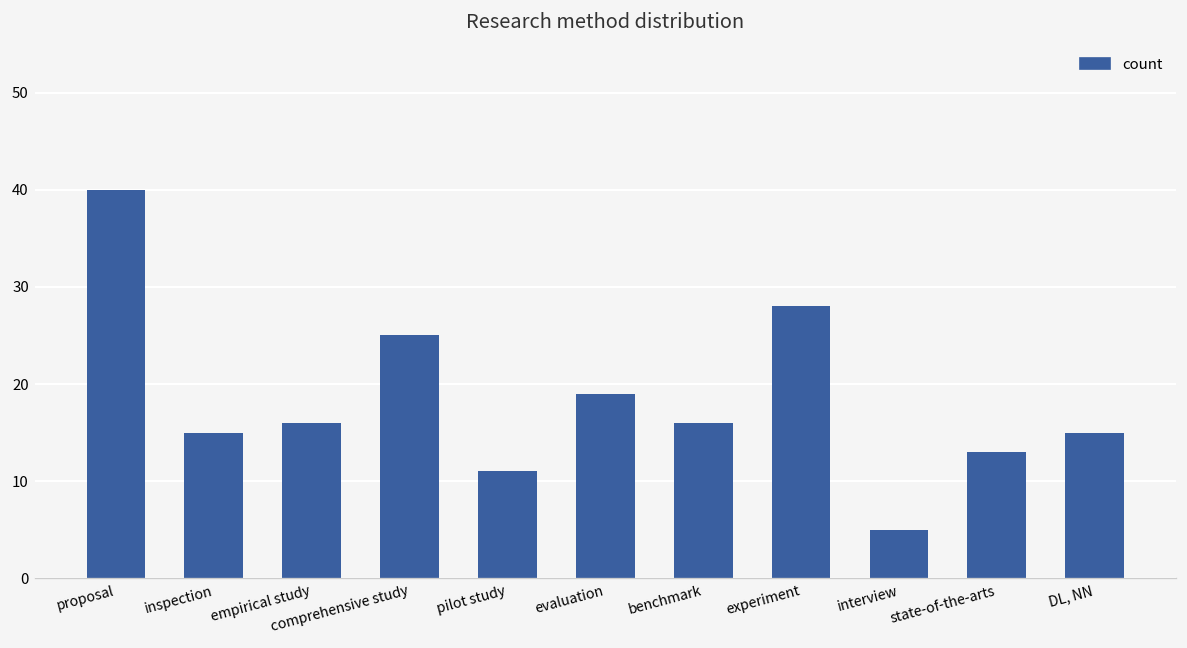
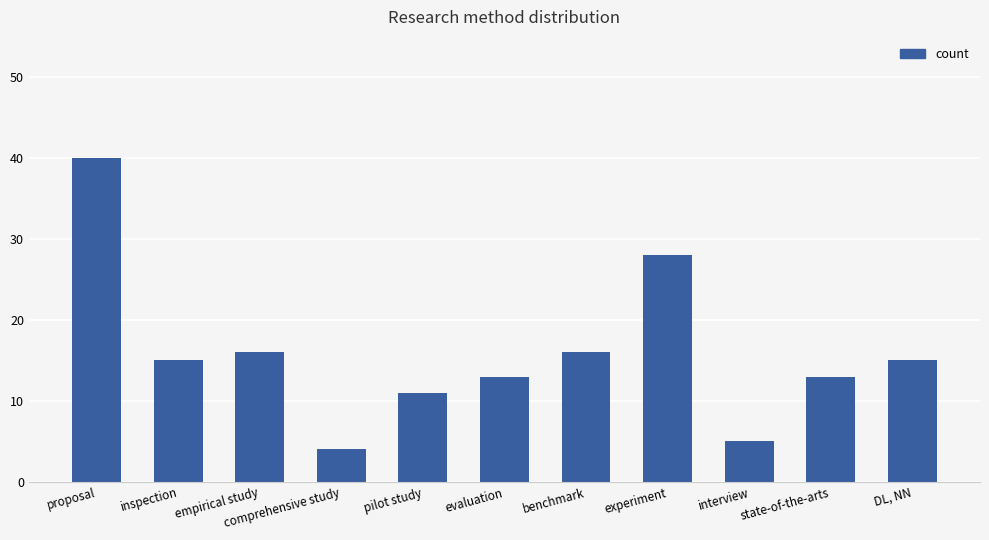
comprehensive study: 25 -> 4
evaluation: 19 -> 13
